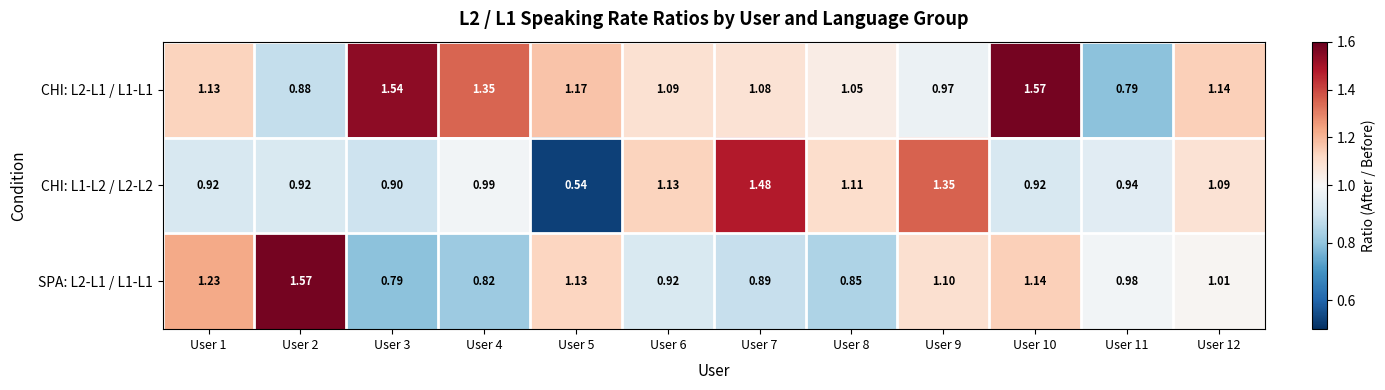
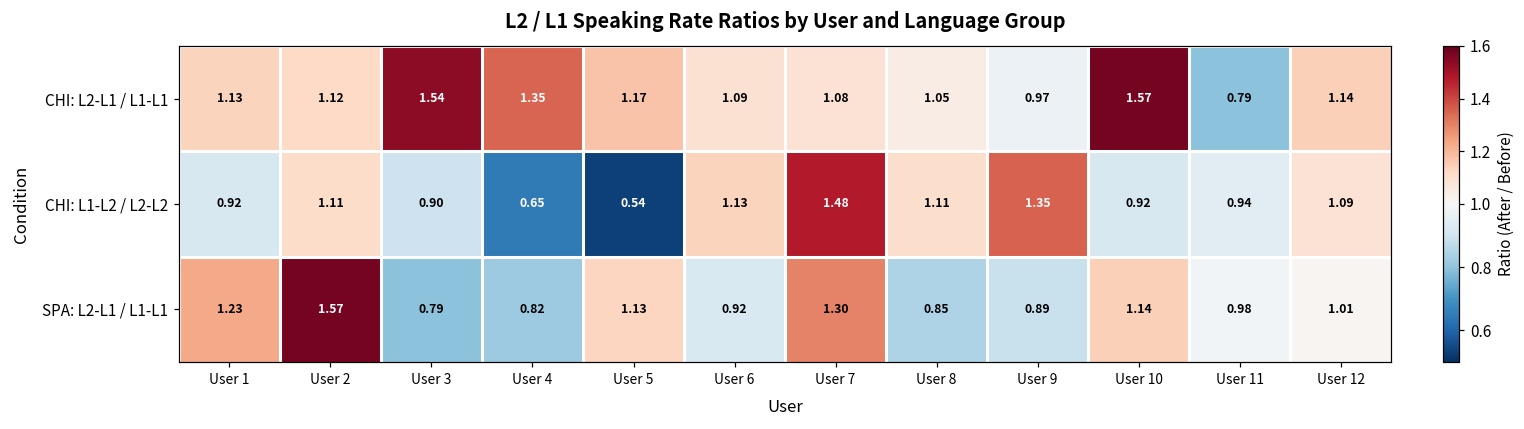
CHI: L2-L1 / L1-L1, User 2: 0.88 -> 1.12
CHI: L1-L2 / L2-L2, User 2: 0.92 -> 1.11
CHI: L1-L2 / L2-L2, User 4: 0.99 -> 0.65
SPA: L2-L1 / L1-L1, User 7: 0.89 -> 1.30
SPA: L2-L1 / L1-L1, User 9: 1.10 -> 0.89
